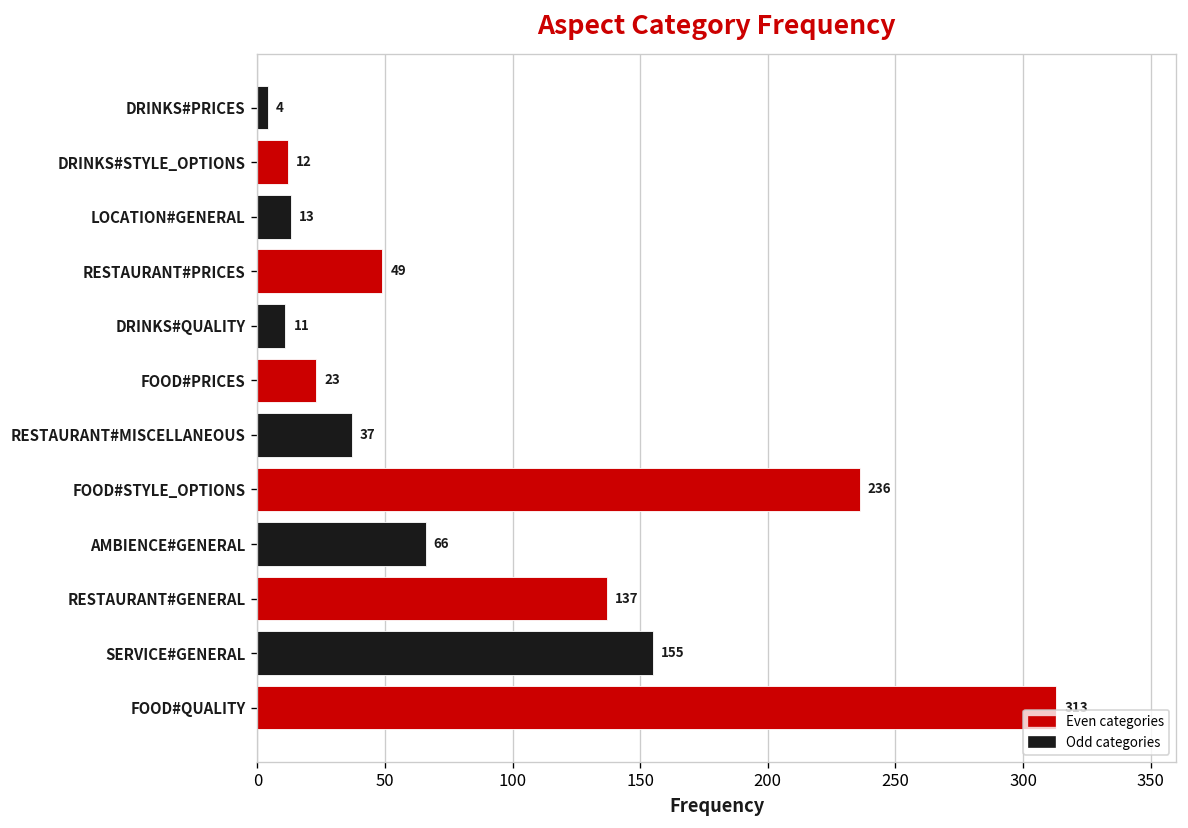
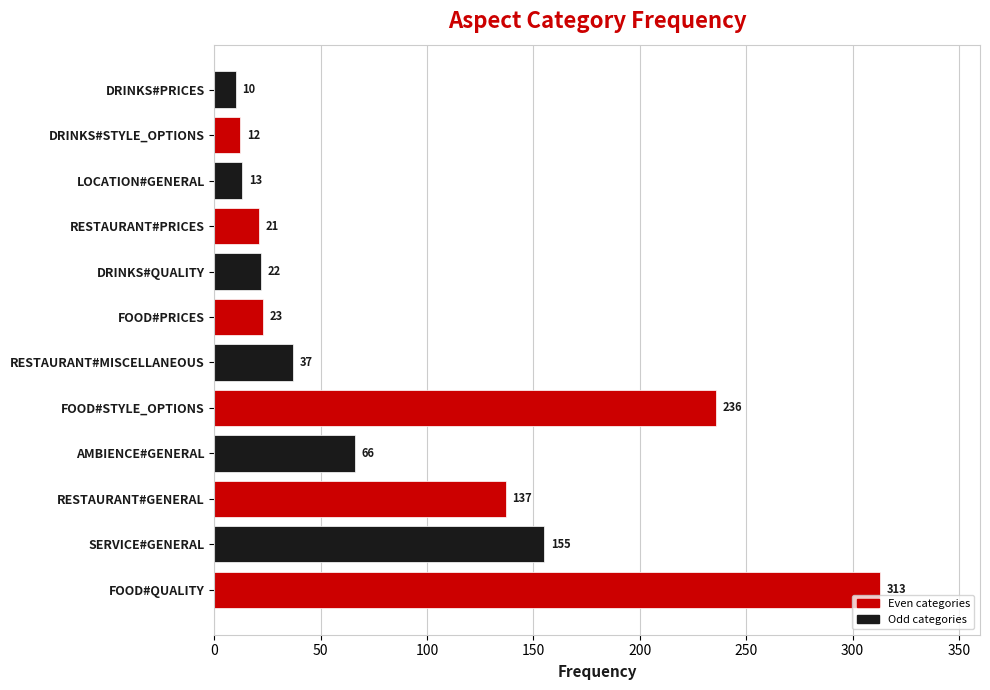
DRINKS#PRICES: 4 -> 10
RESTAURANT#PRICES: 49 -> 21
DRINKS#QUALITY: 11 -> 22
